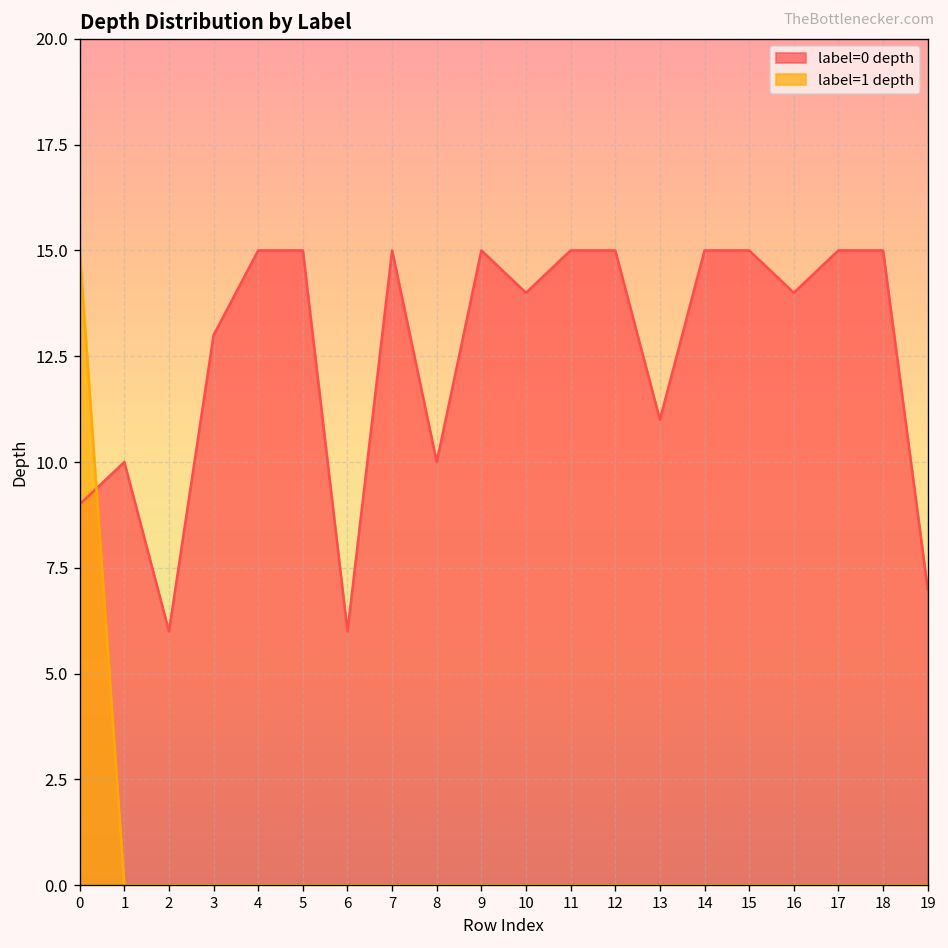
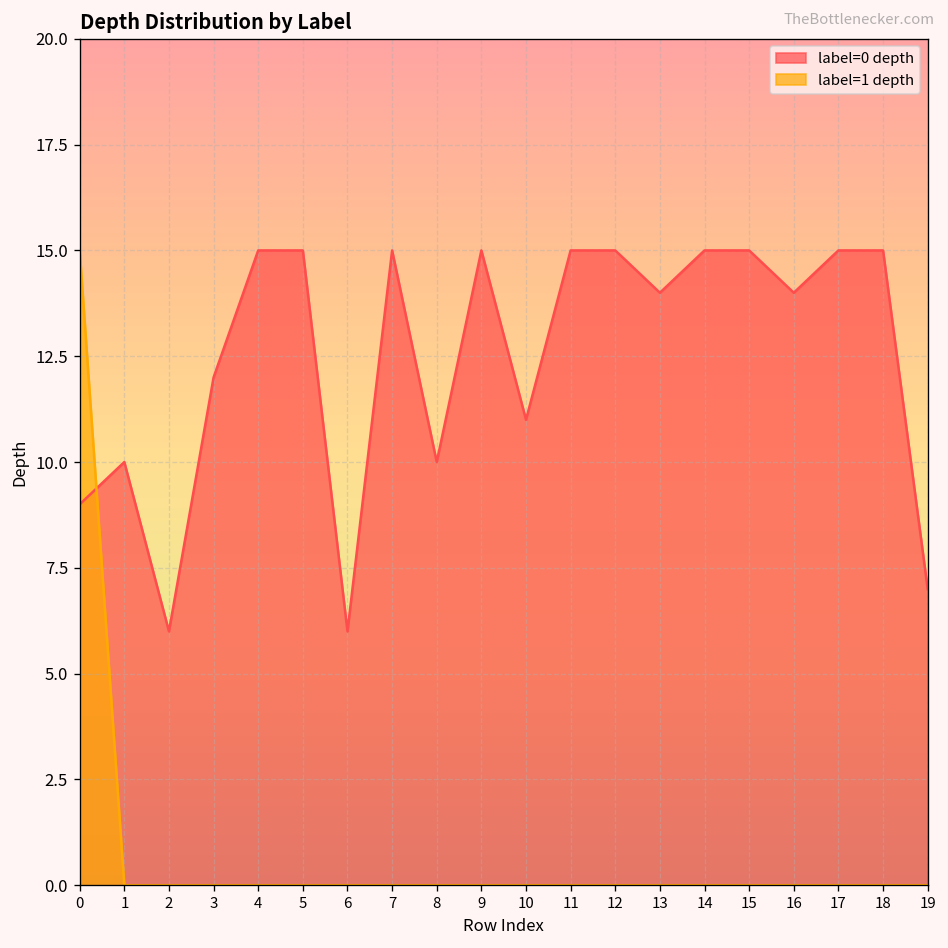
label=0 depth, 3: 13 -> 12
label=0 depth, 10: 14 -> 11
label=0 depth, 13: 11 -> 14
